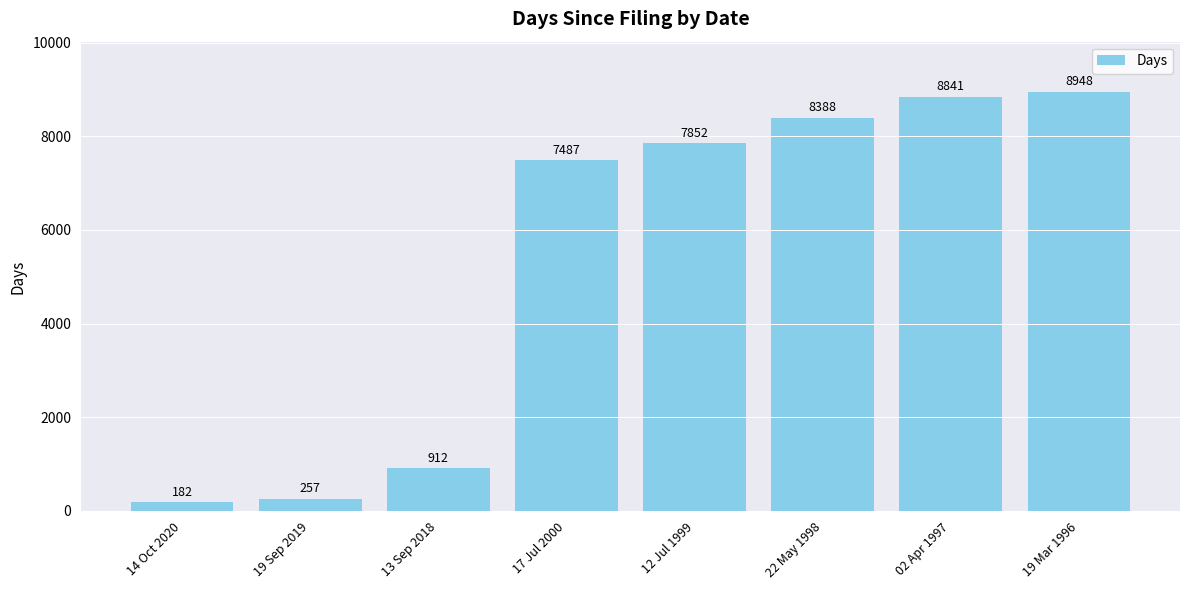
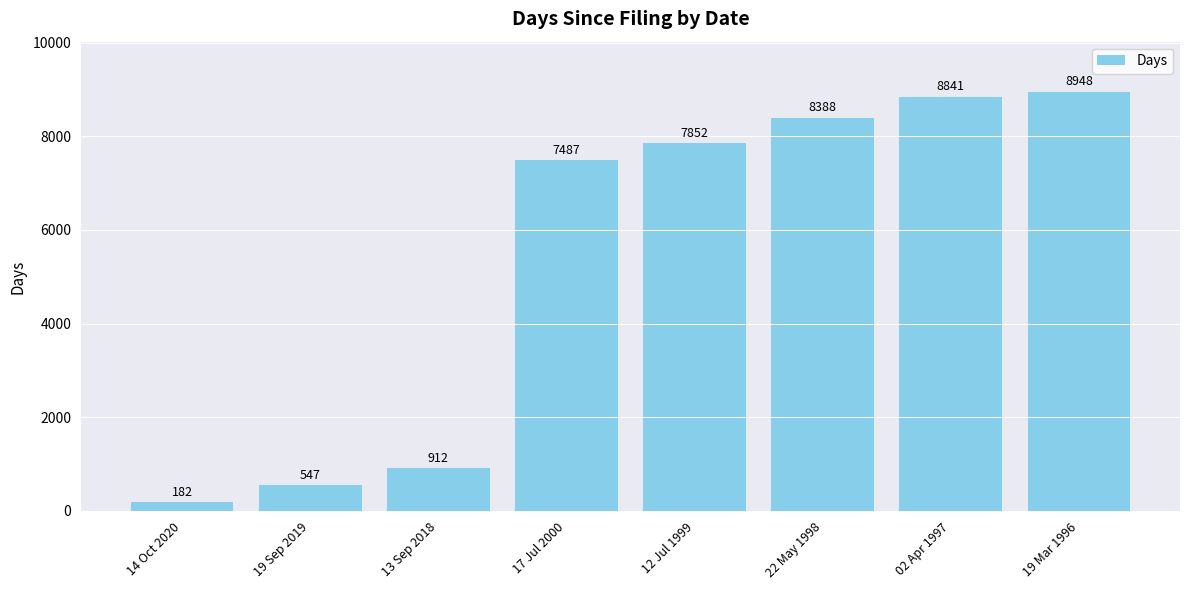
19 Sep 2019: 257 -> 547
